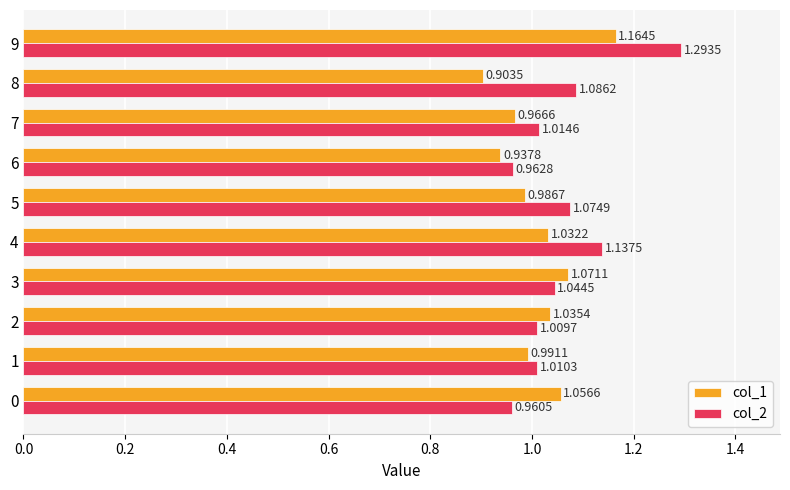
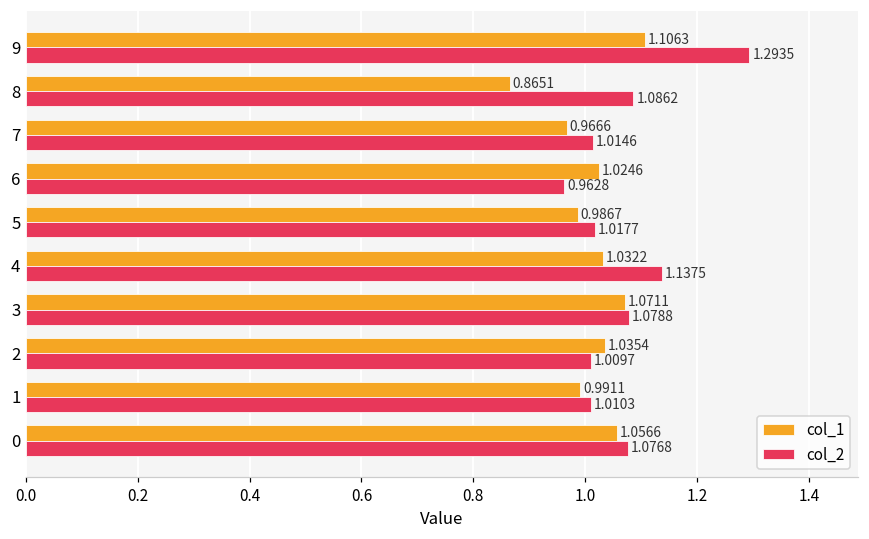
col_1, 9: 1.1645 -> 1.1063
col_1, 8: 0.9035 -> 0.8651
col_1, 6: 0.9378 -> 1.0246
col_2, 5: 1.0749 -> 1.0177
col_2, 3: 1.0445 -> 1.0788
col_2, 0: 0.9605 -> 1.0768
